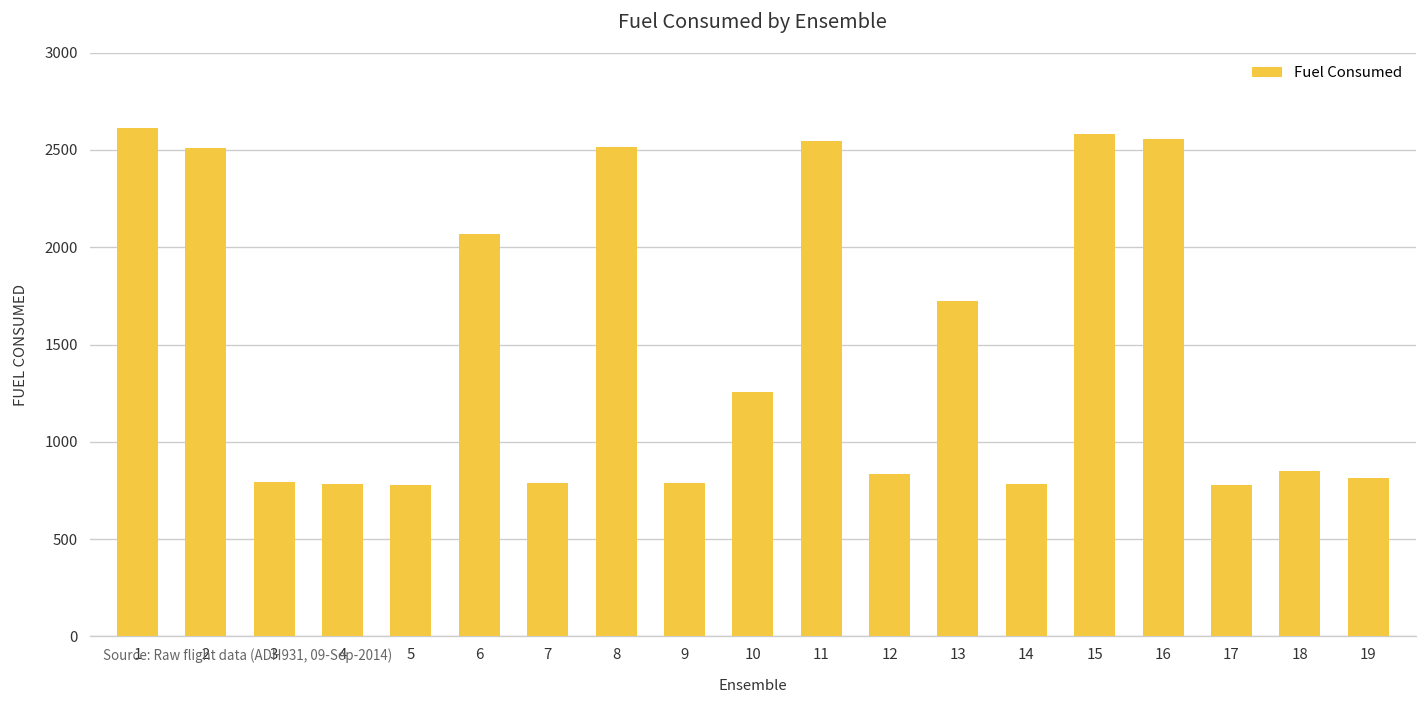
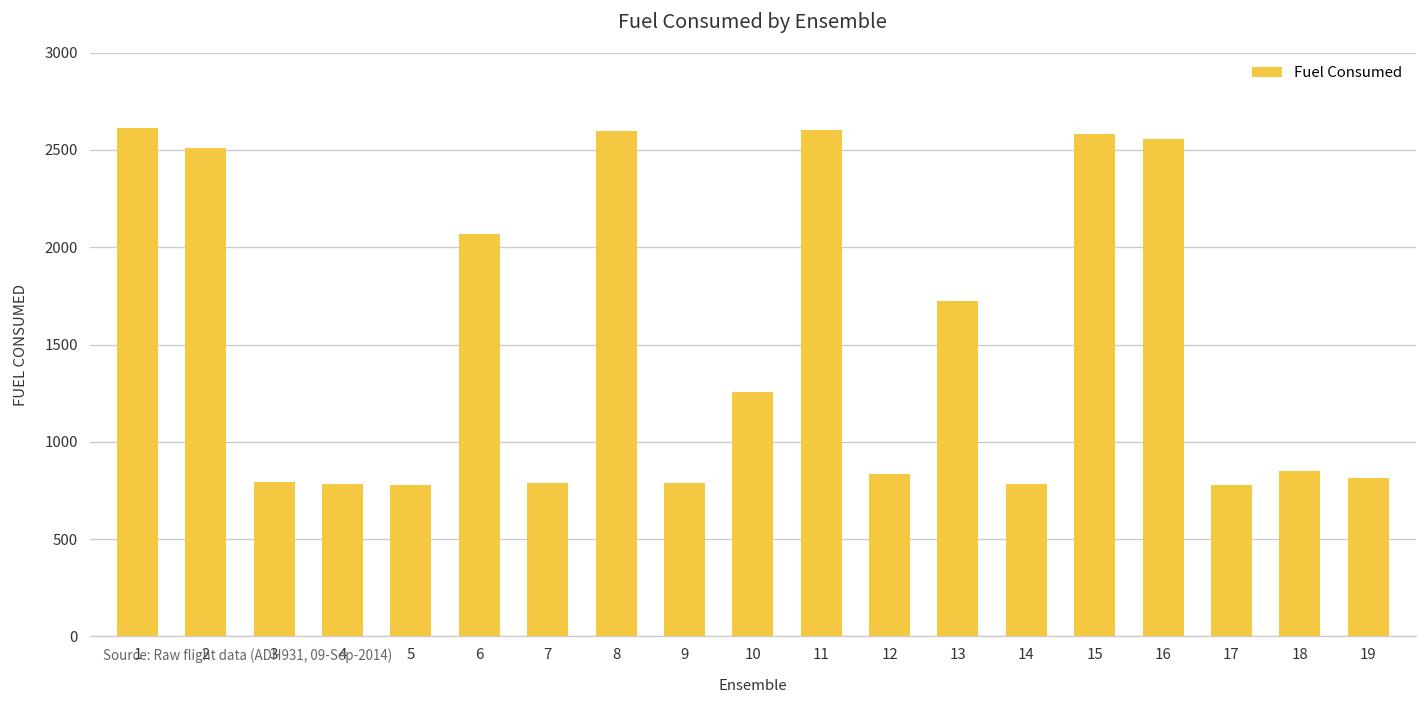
8: 2510 -> 2600
11: 2550 -> 2600
